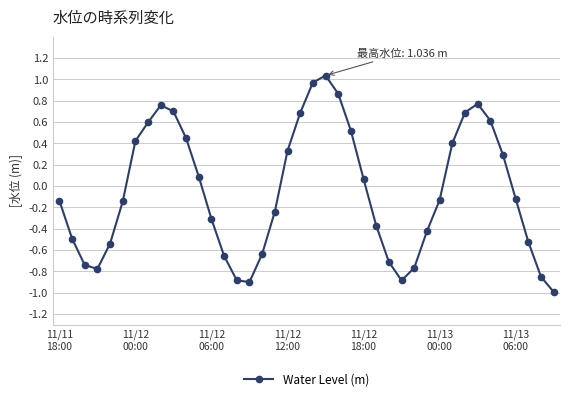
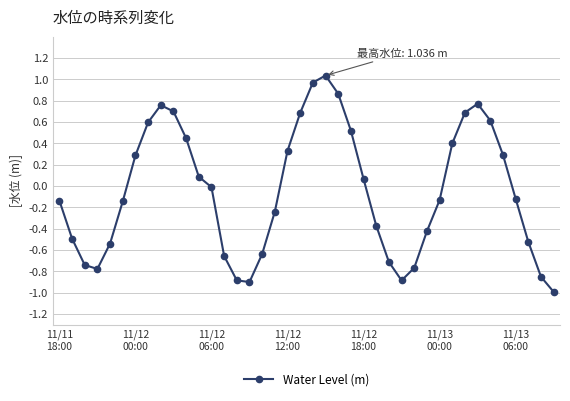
11/12 00:00: 0.42 -> 0.29
11/12 06:00: -0.31 -> -0.01
